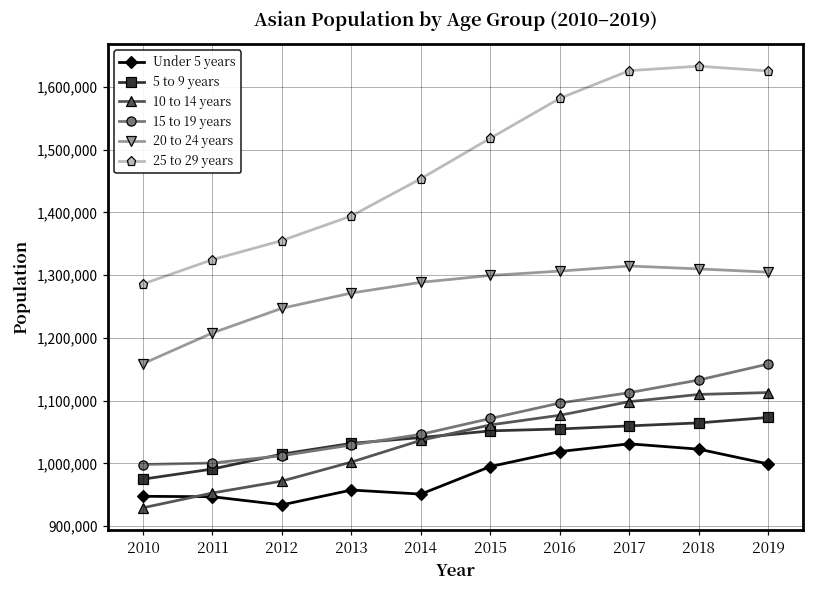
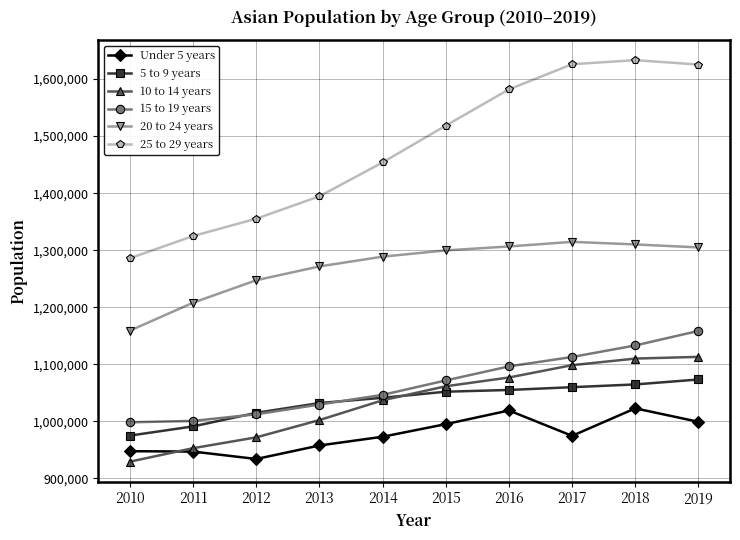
Under 5 years, 2014: 950,000 -> 970,000
Under 5 years, 2017: 1,030,000 -> 970,000
